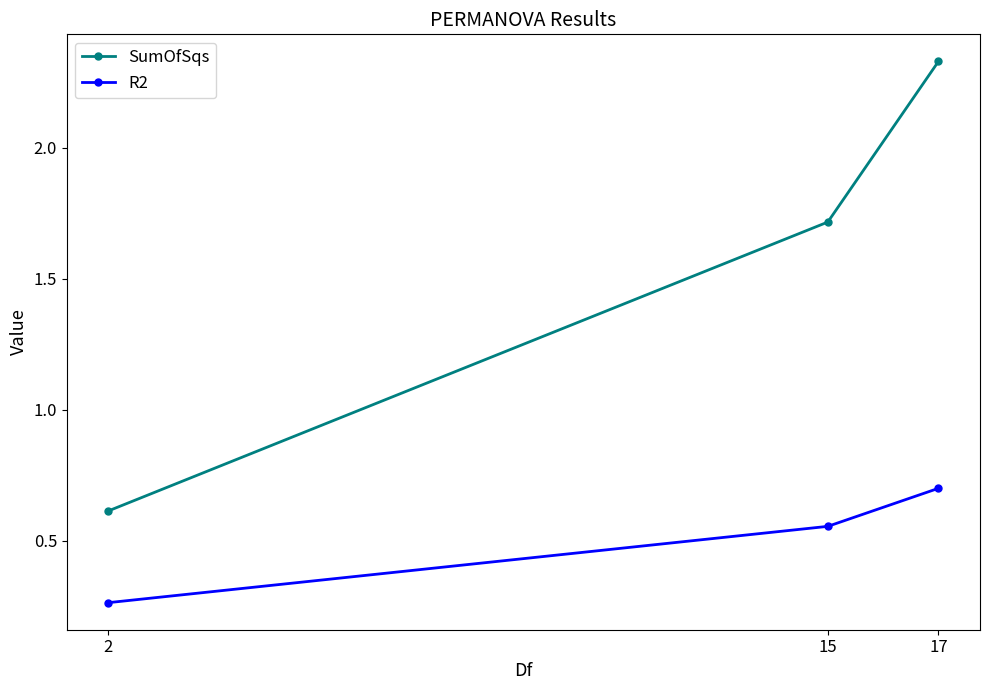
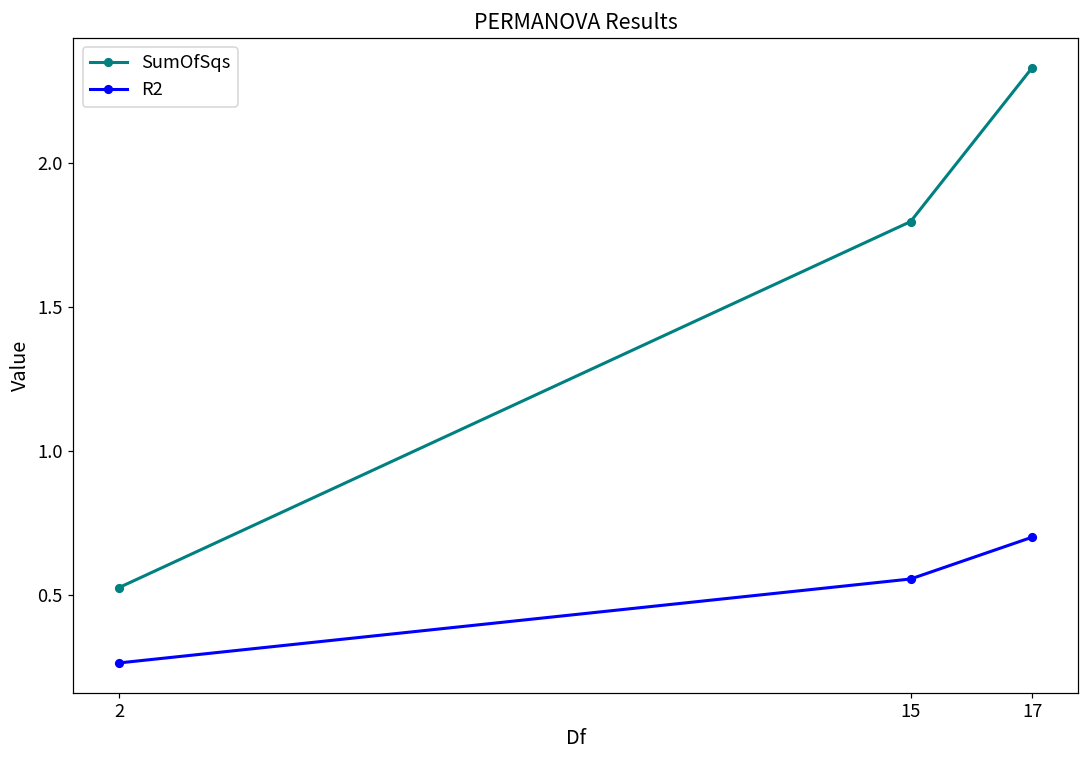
SumOfSqs, 2: 0.61 -> 0.53
SumOfSqs, 15: 1.72 -> 1.80
